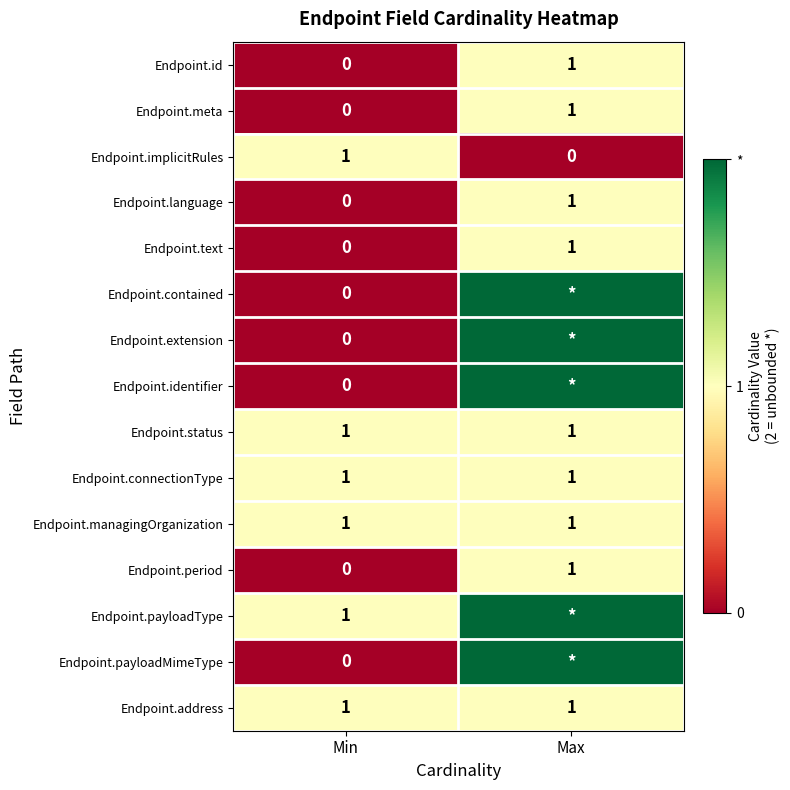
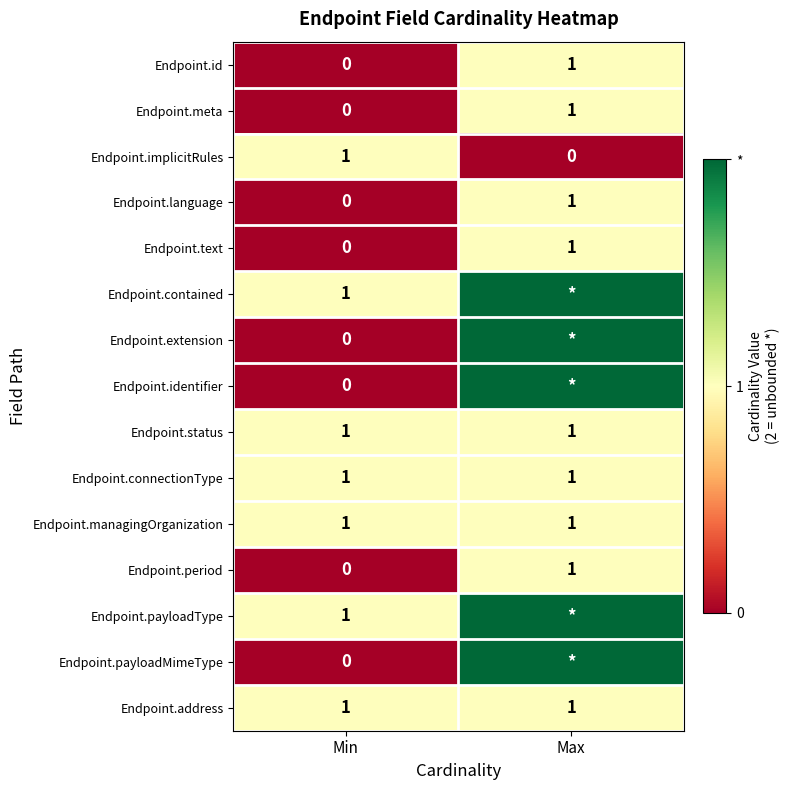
Endpoint.contained, Min: 0 -> 1
